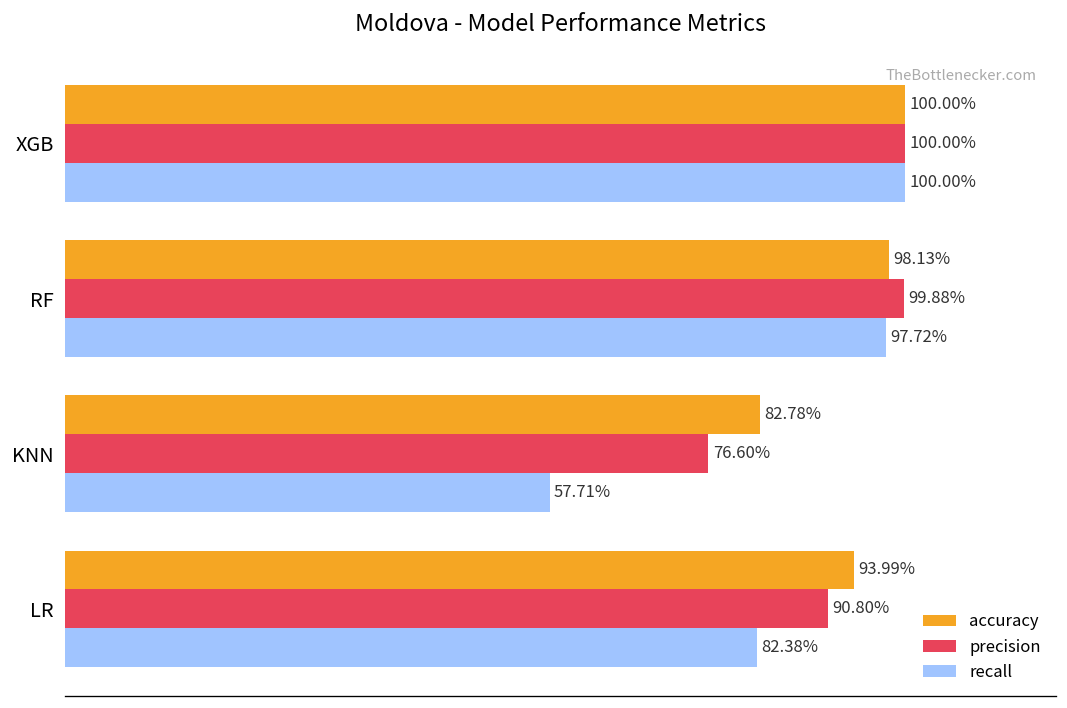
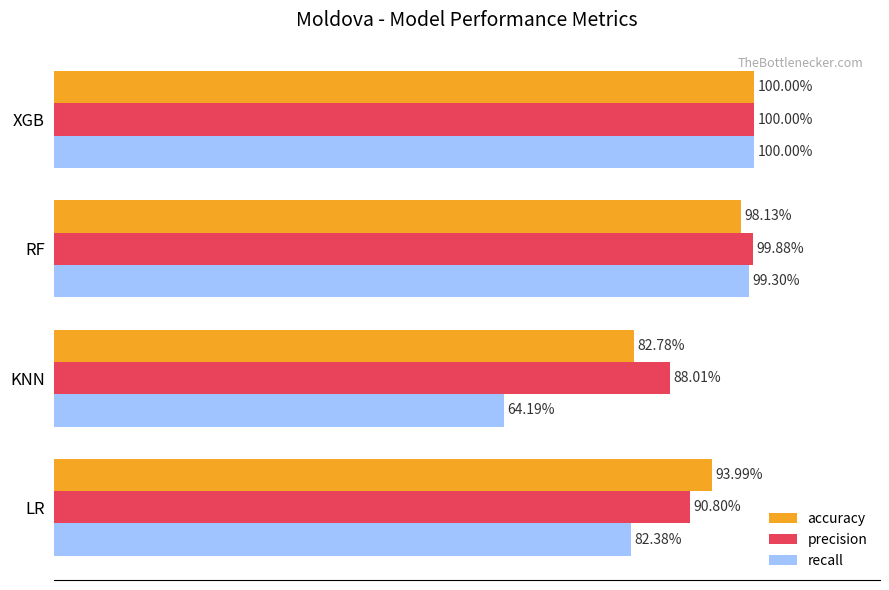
recall, RF: 97.72% -> 99.30%
precision, KNN: 76.60% -> 88.01%
recall, KNN: 57.71% -> 64.19%
